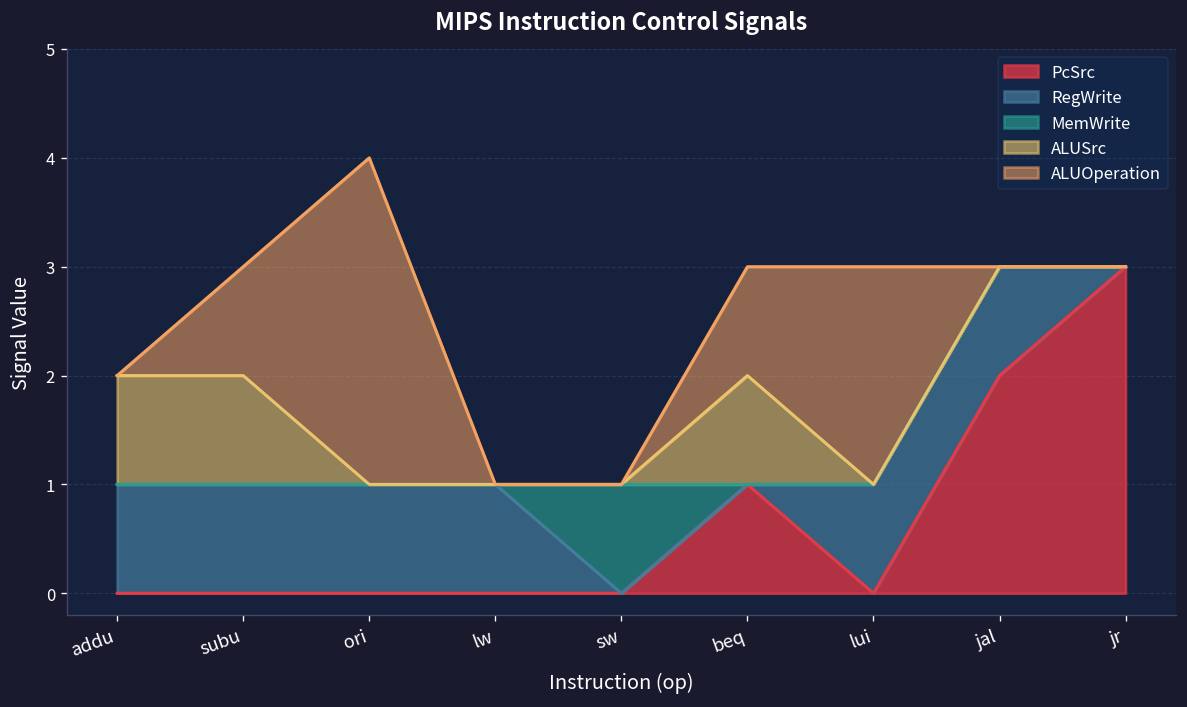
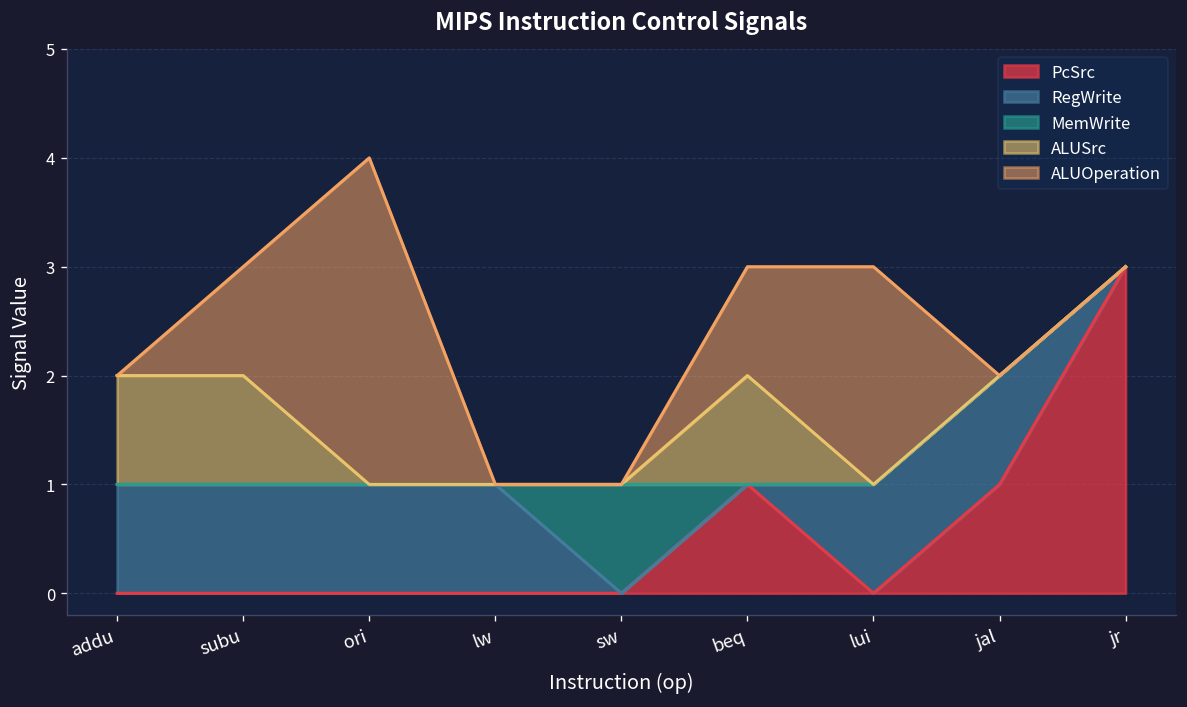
PcSrc, jal: 2 -> 1
